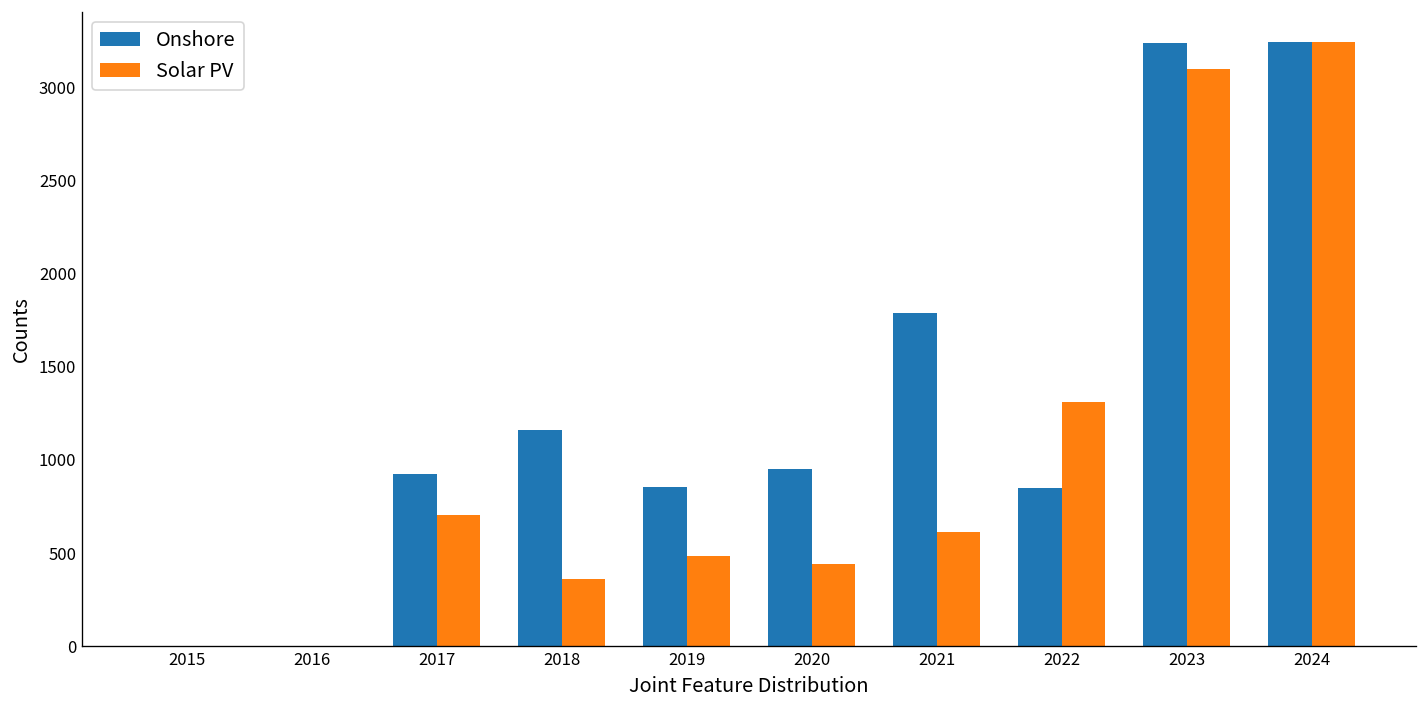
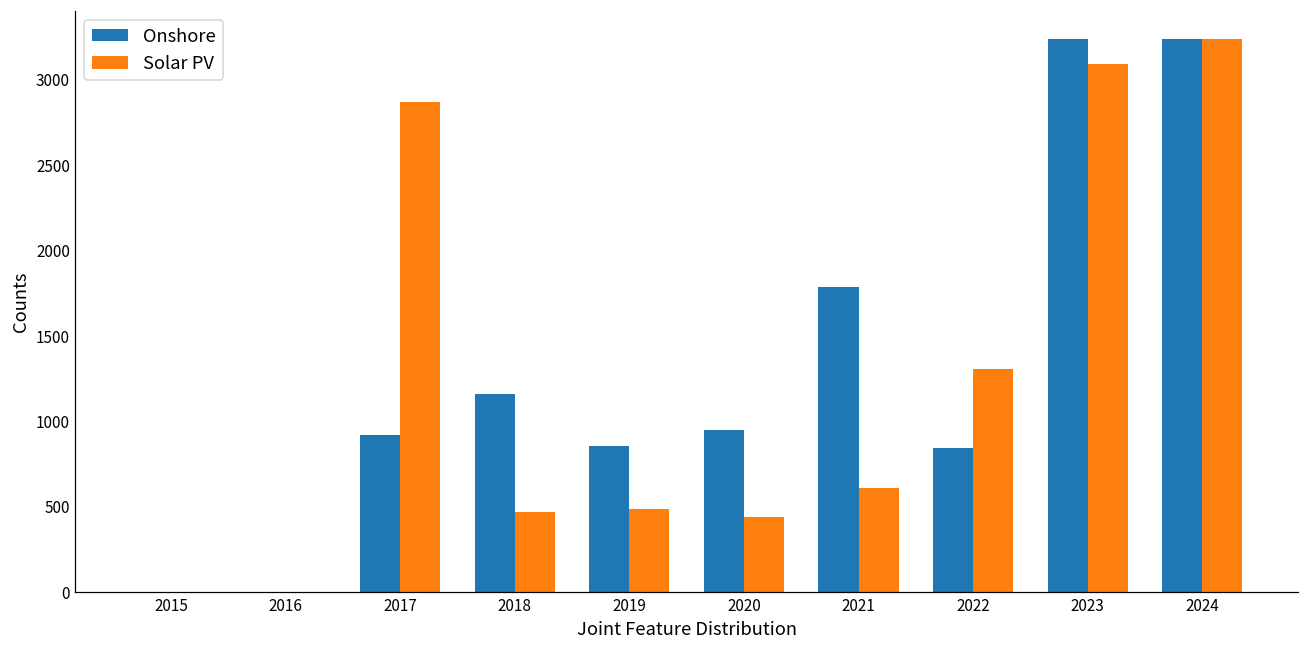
Solar PV, 2017: 710 -> 2870
Solar PV, 2018: 360 -> 470
